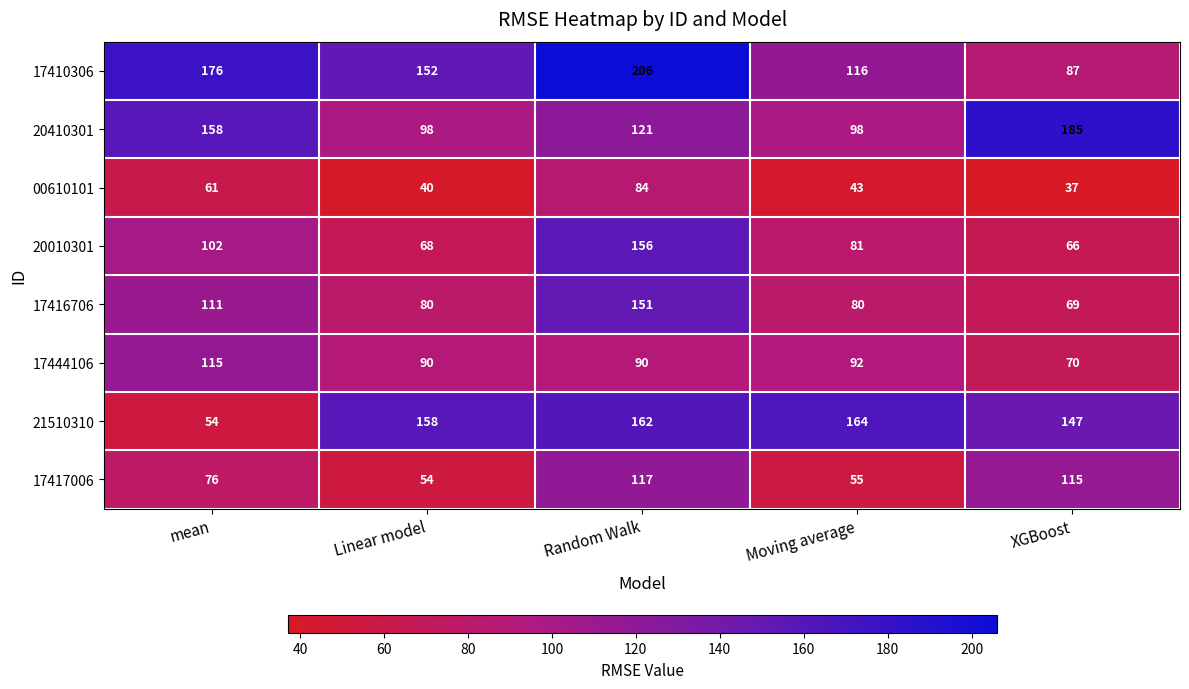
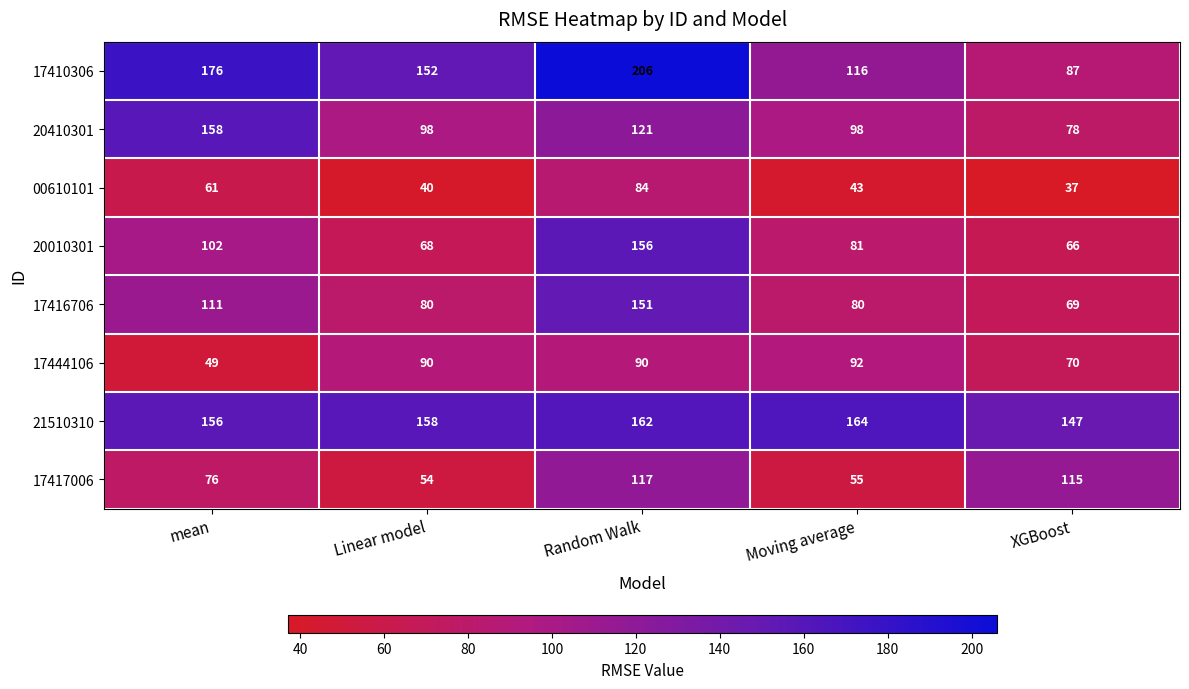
20410301, XGBoost: 185 -> 78
17444106, mean: 115 -> 49
21510310, mean: 54 -> 156
